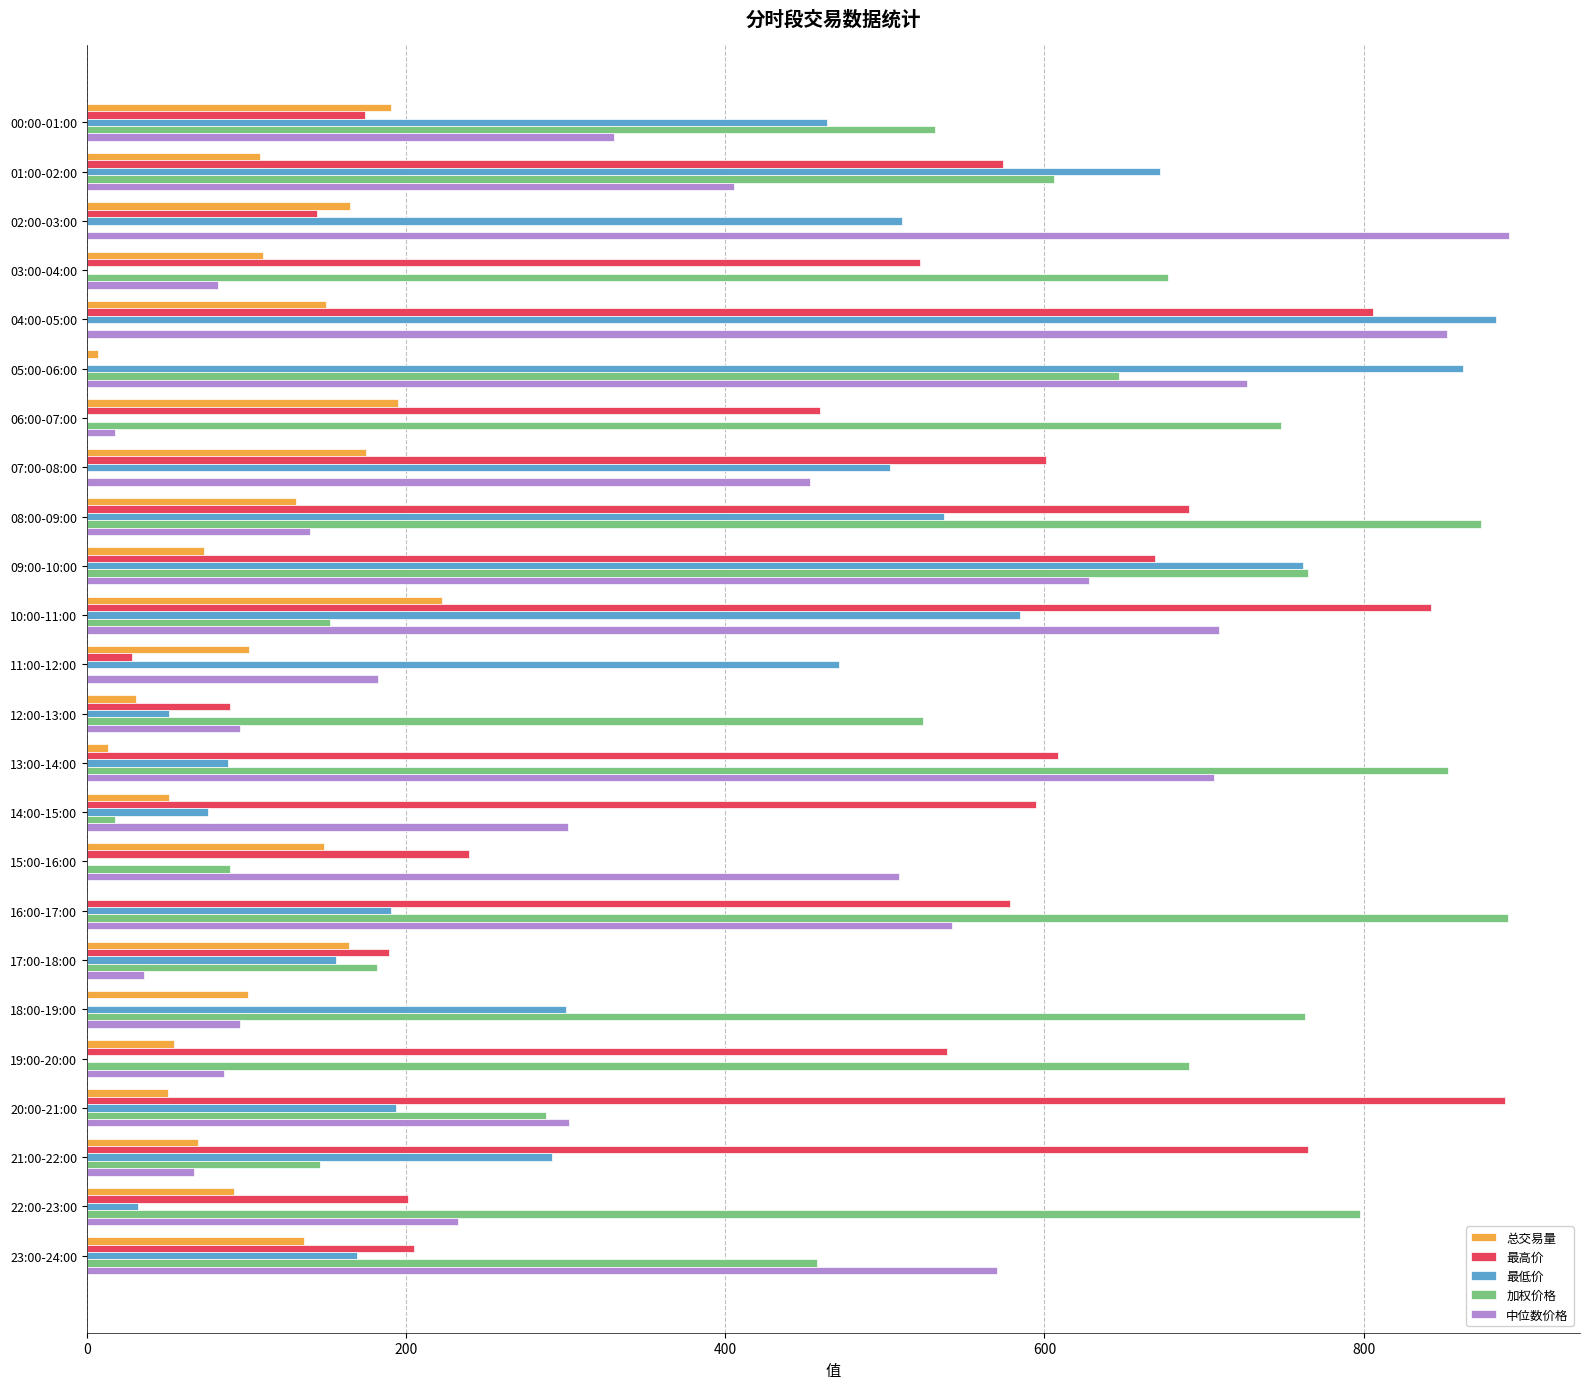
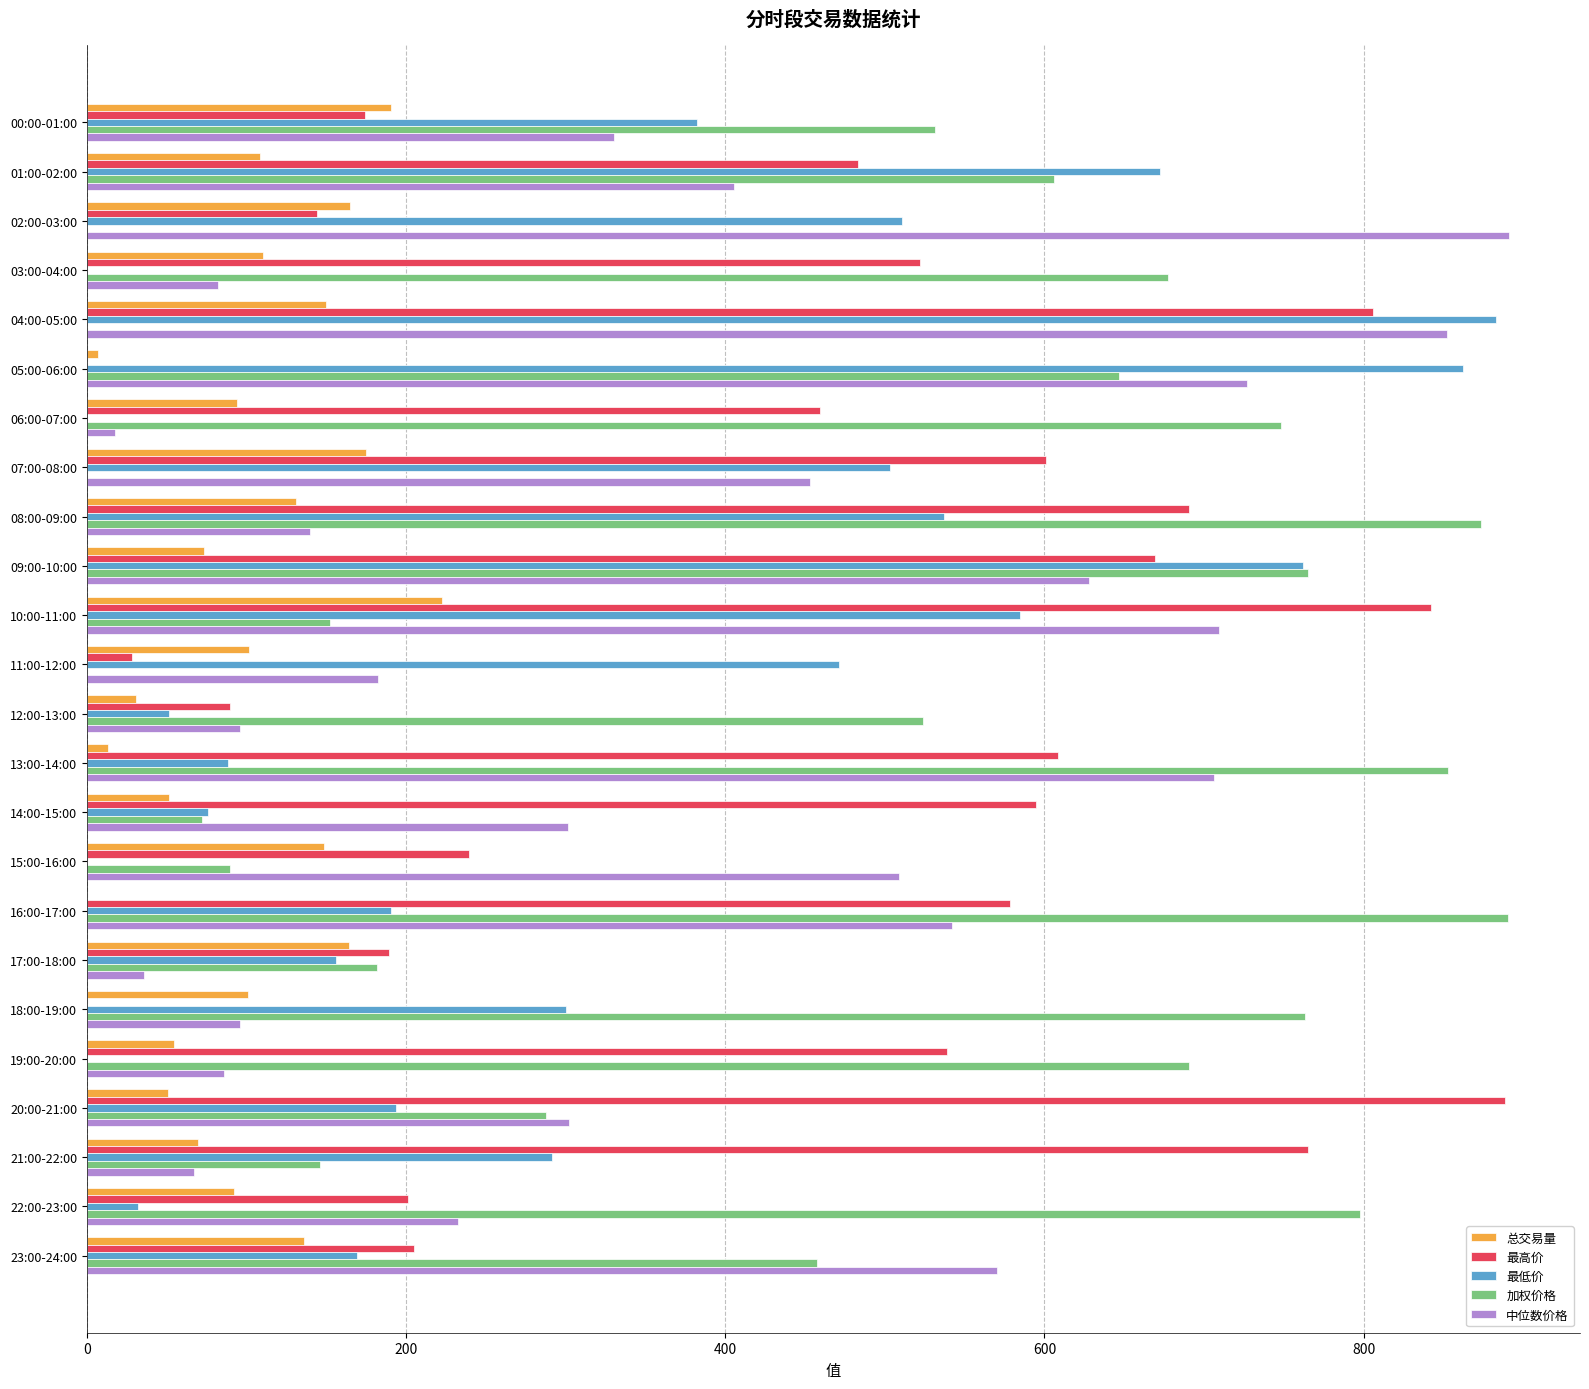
最低价, 00:00-01:00: 464 -> 382
最高价, 01:00-02:00: 574 -> 483
总交易量, 06:00-07:00: 195 -> 94
加权价格, 14:00-15:00: 18 -> 72
